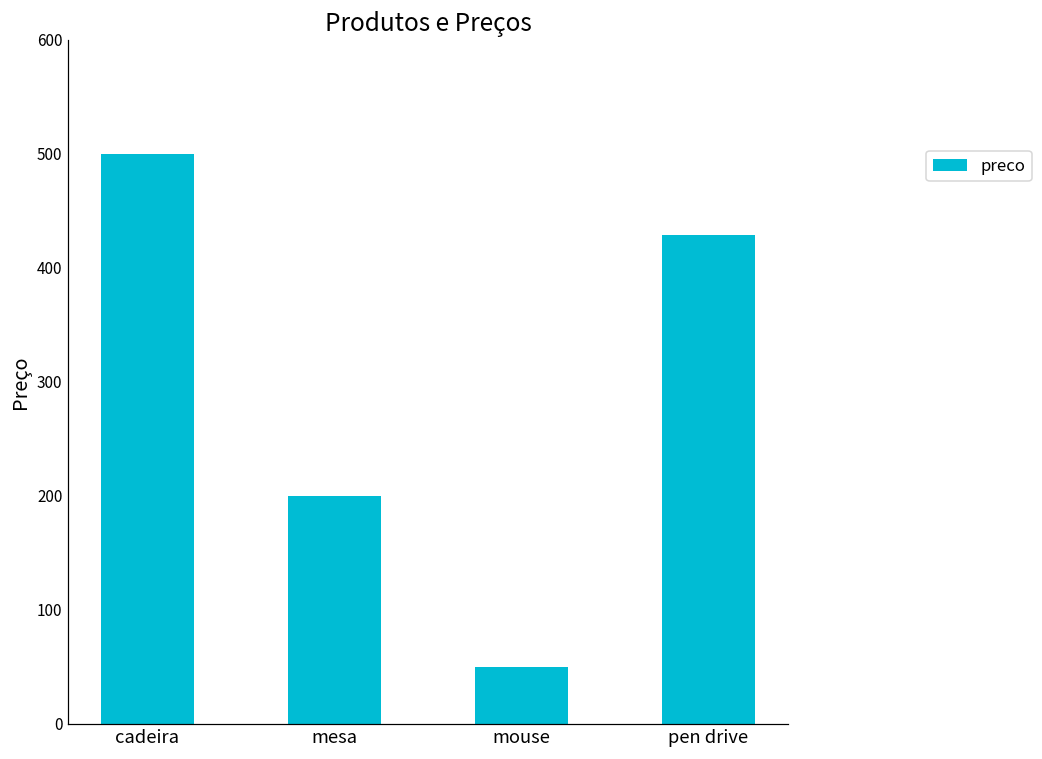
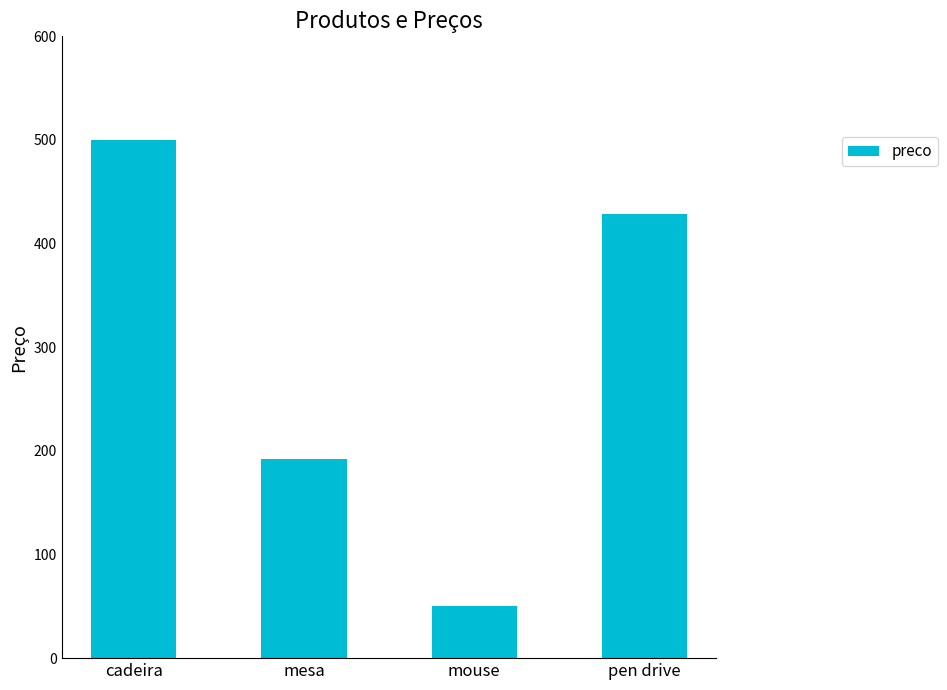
mesa: 200 -> 192
